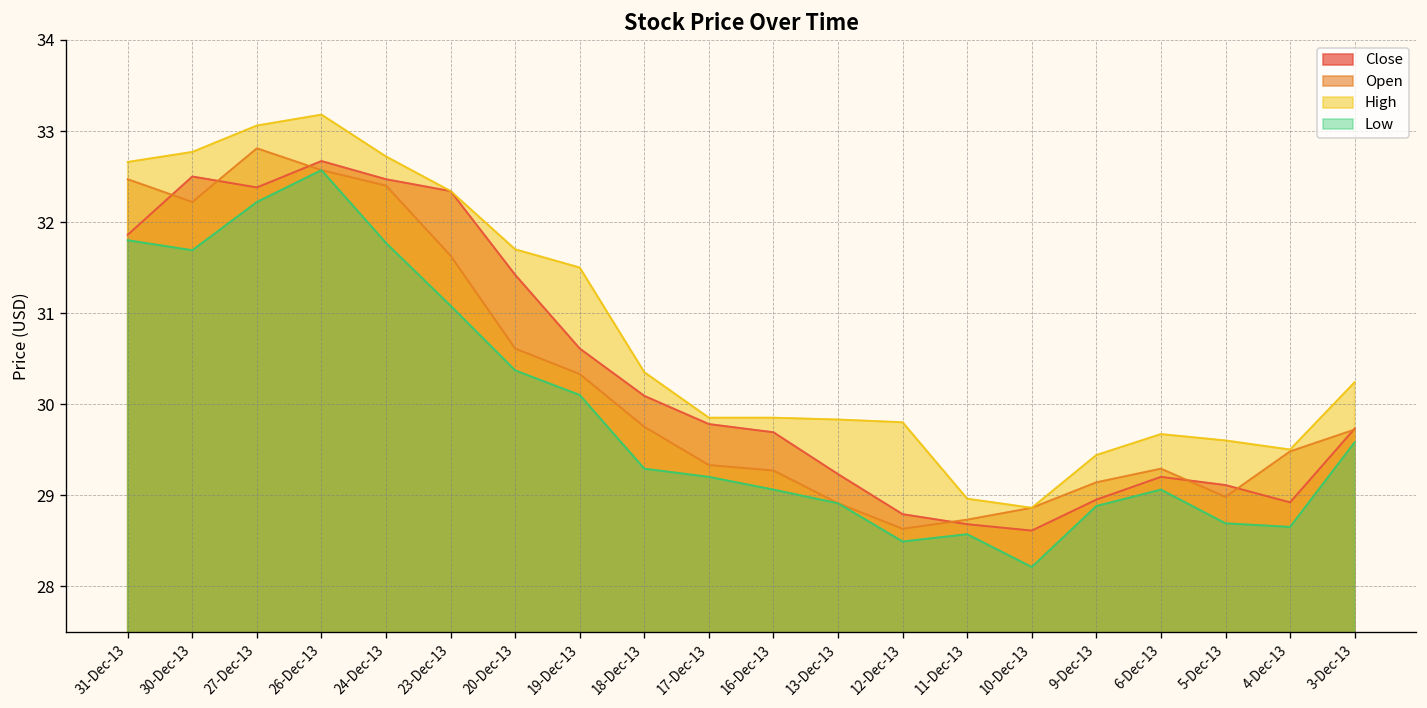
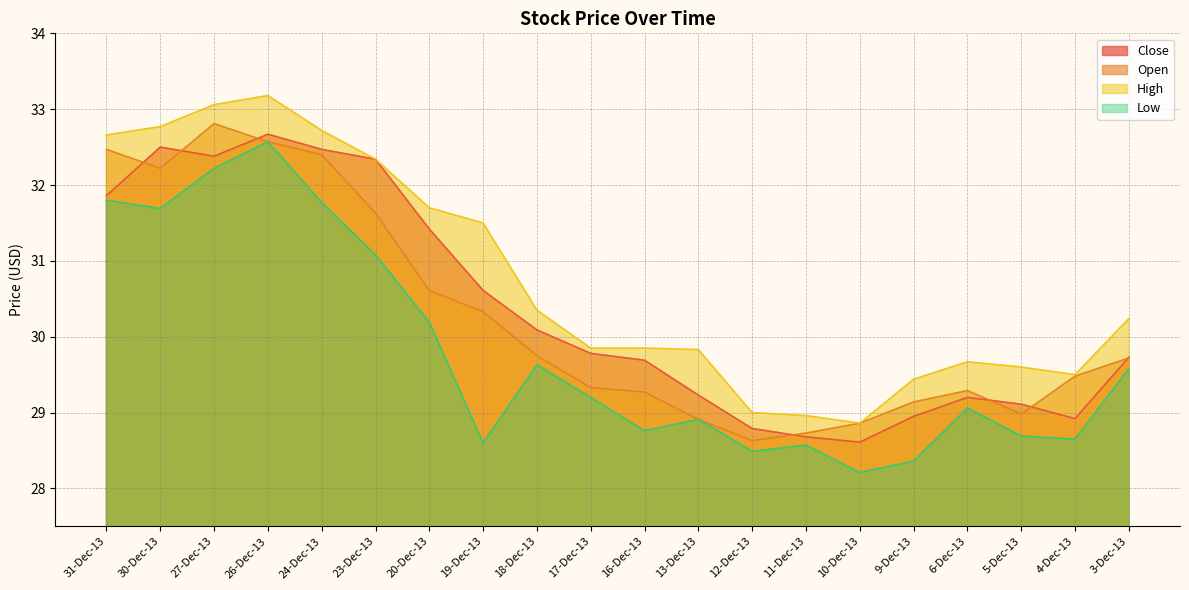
Low, 20-Dec-13: 30.4 -> 30.2
Low, 19-Dec-13: 30.1 -> 28.6
Low, 18-Dec-13: 29.3 -> 29.6
Low, 16-Dec-13: 29.1 -> 28.8
High, 12-Dec-13: 29.8 -> 29.0
Low, 9-Dec-13: 28.9 -> 28.4
